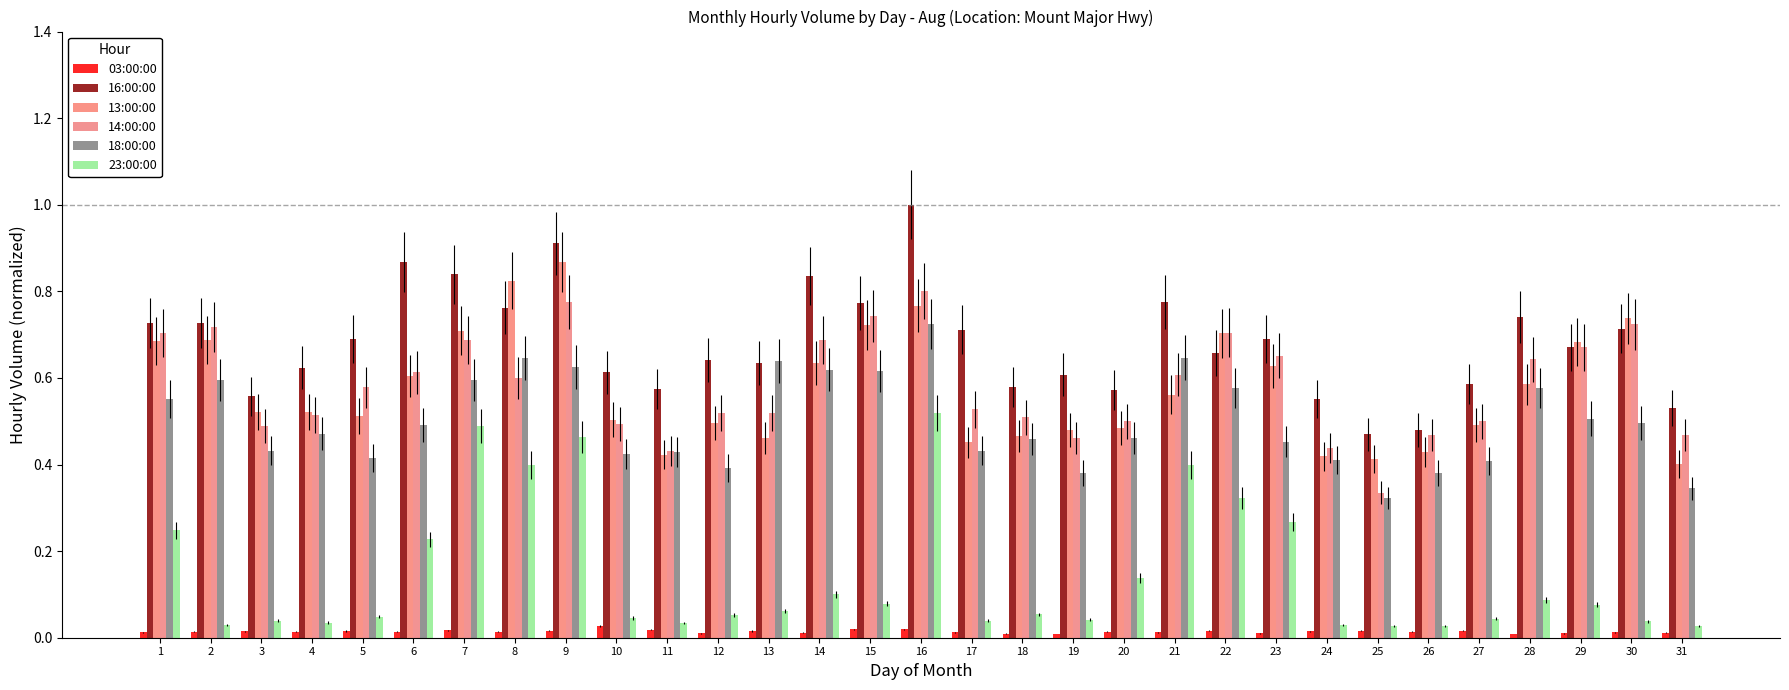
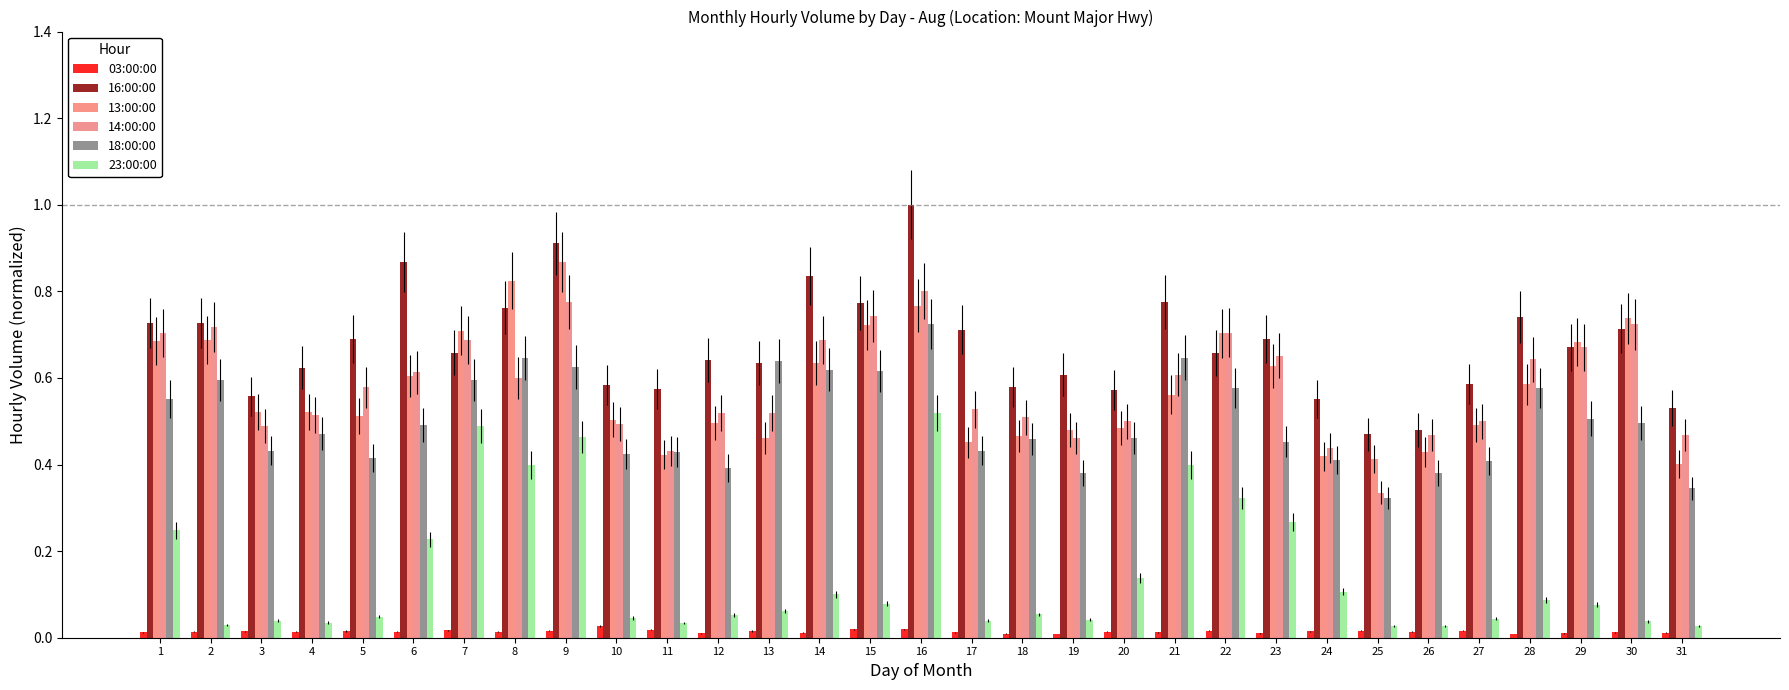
16:00:00, 7: 0.84 -> 0.66
16:00:00, 10: 0.61 -> 0.58
23:00:00, 24: 0.03 -> 0.11
